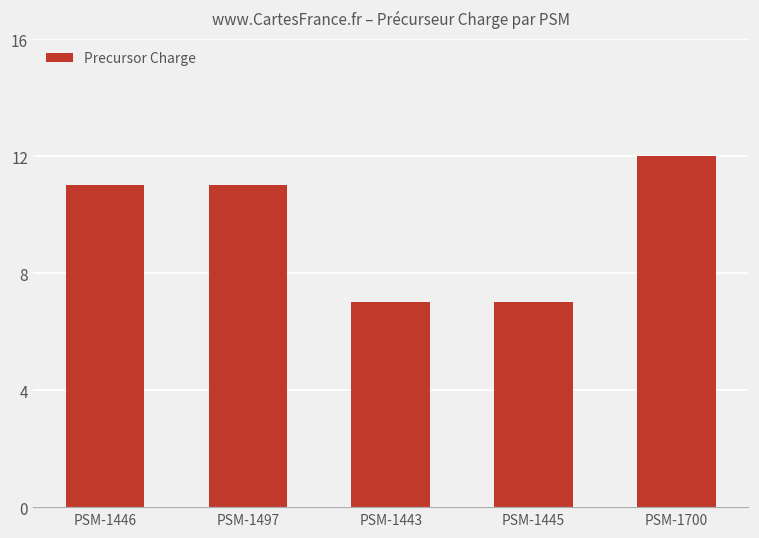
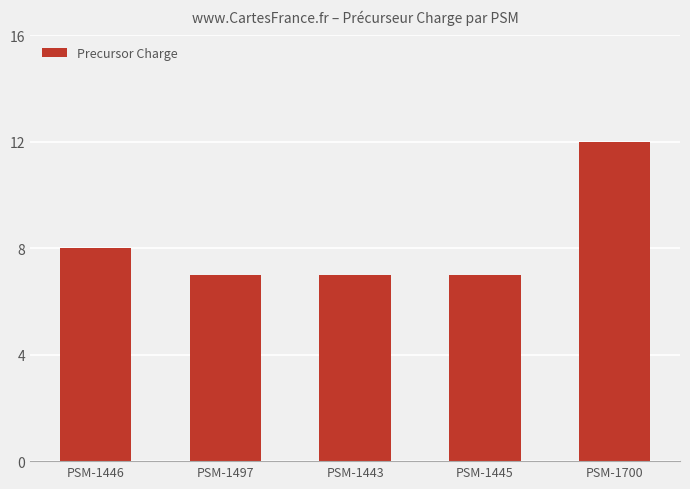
PSM-1446: 11 -> 8
PSM-1497: 11 -> 7
